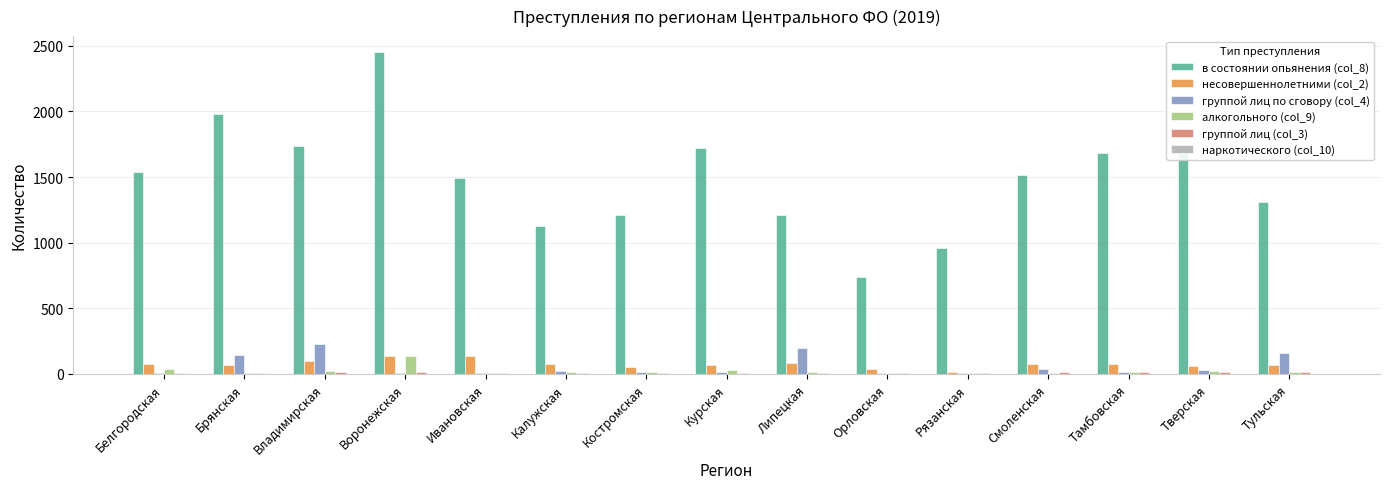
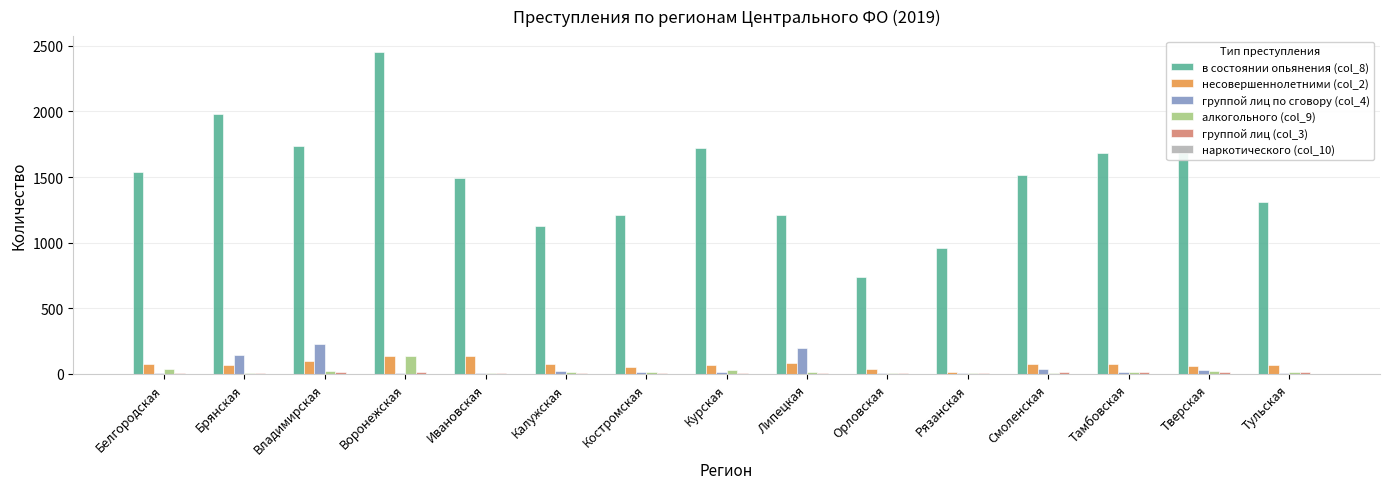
группой лиц по сговору (col_4), Тульская: 160 -> 10
